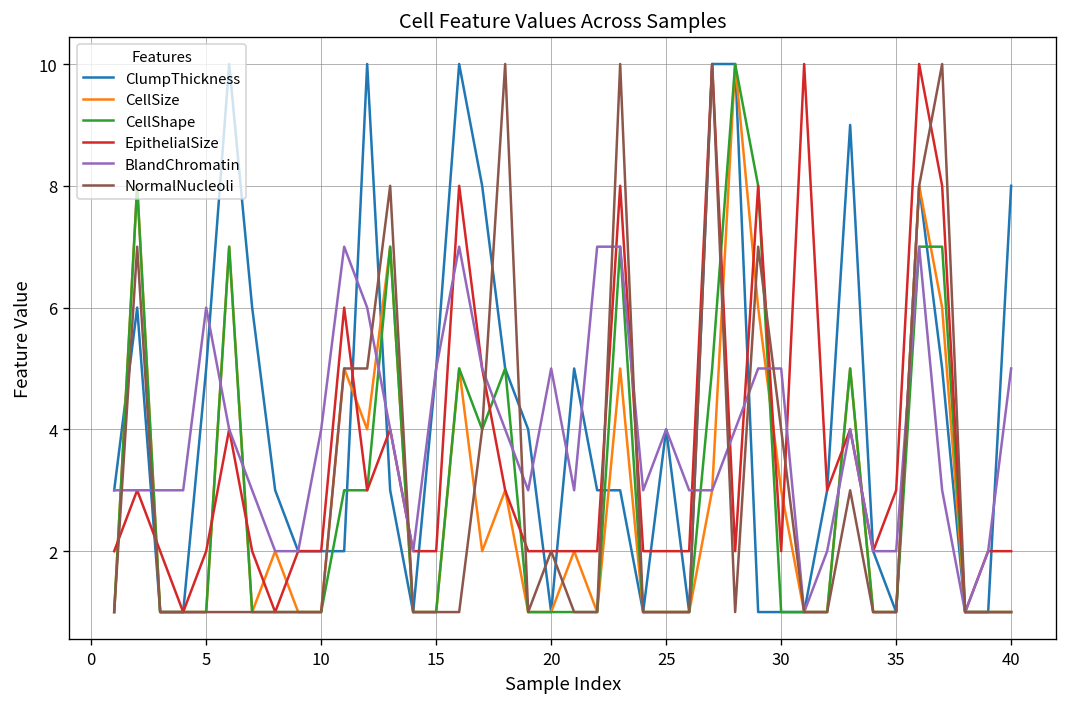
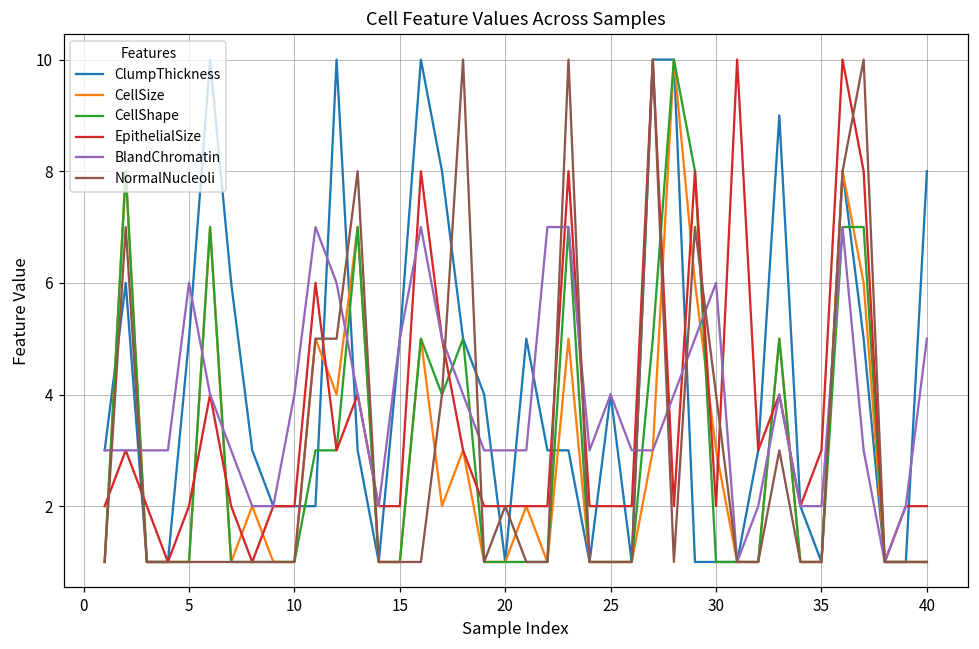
BlandChromatin, 20: 5 -> 3
BlandChromatin, 30: 5 -> 6
